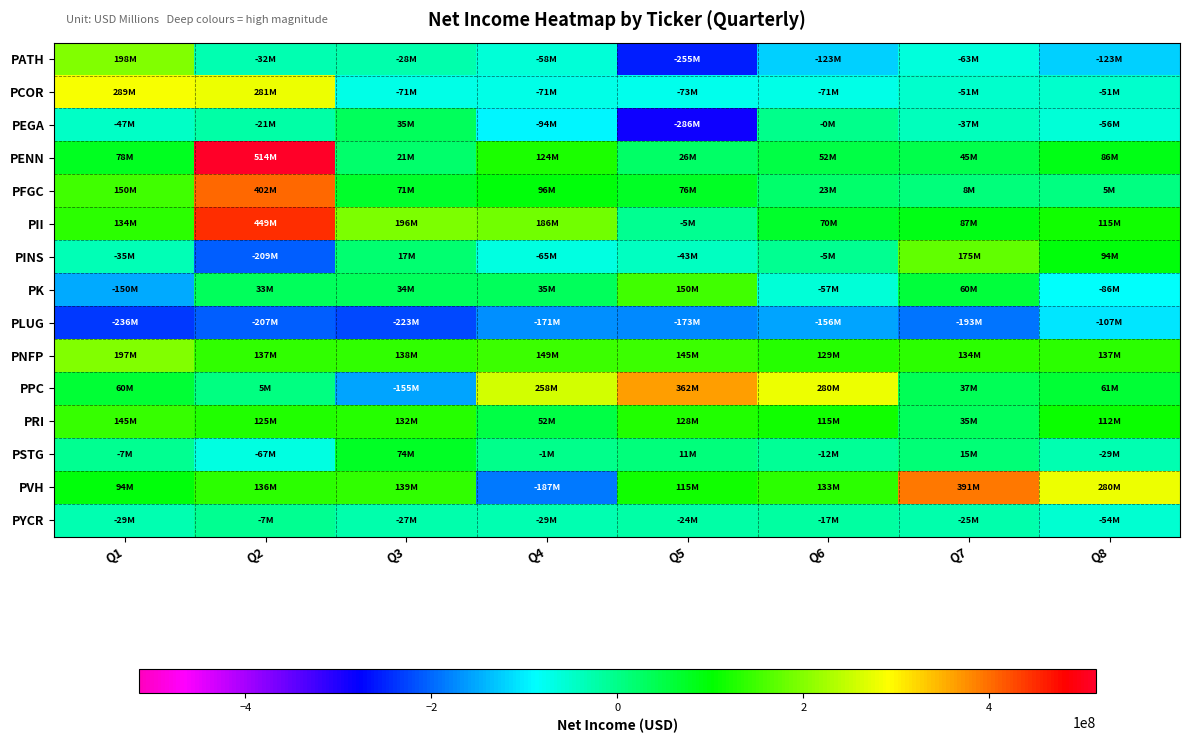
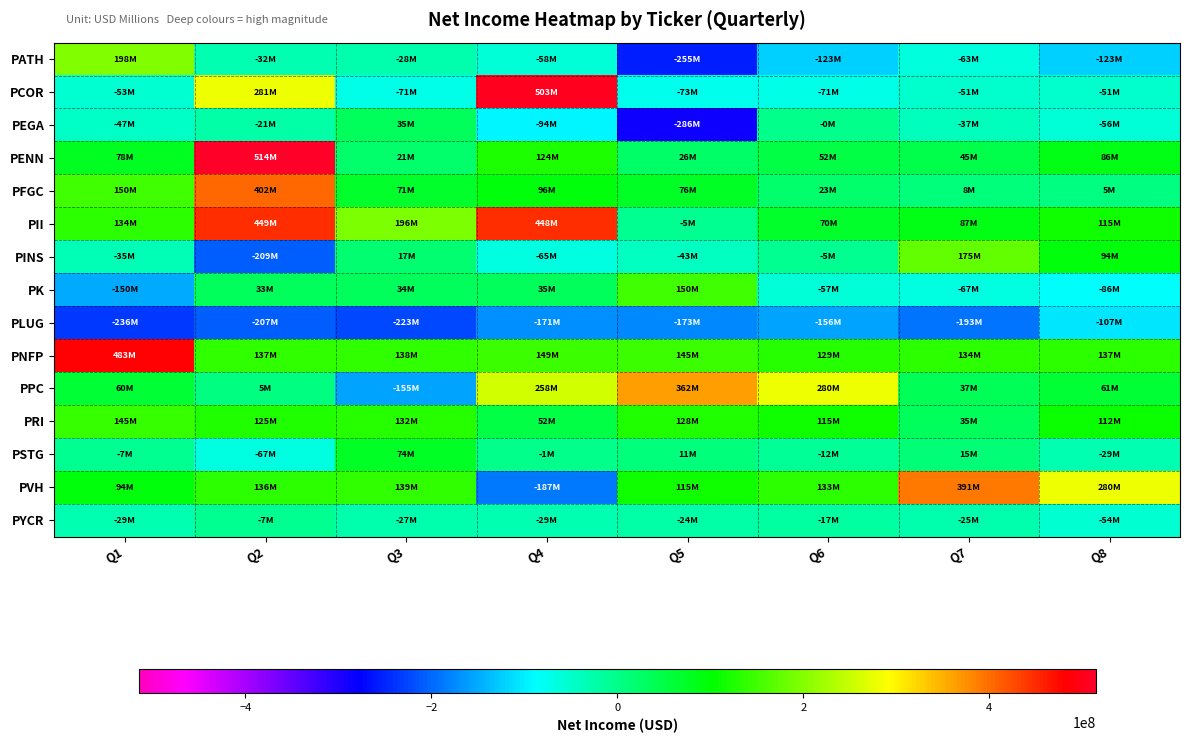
PCOR, Q1: 289M -> -53M
PCOR, Q4: -71M -> 503M
PII, Q4: 186M -> 448M
PK, Q7: 60M -> -67M
PNFP, Q1: 197M -> 483M
